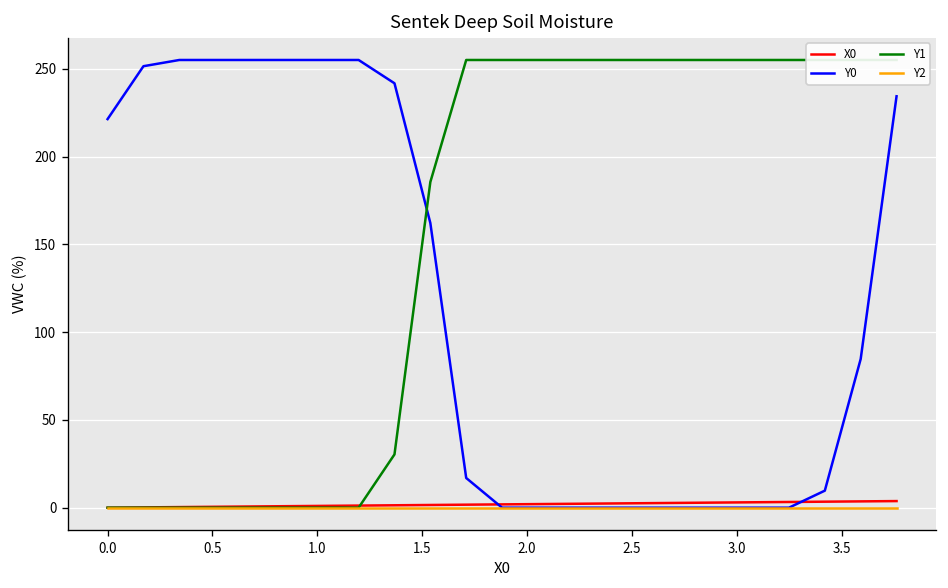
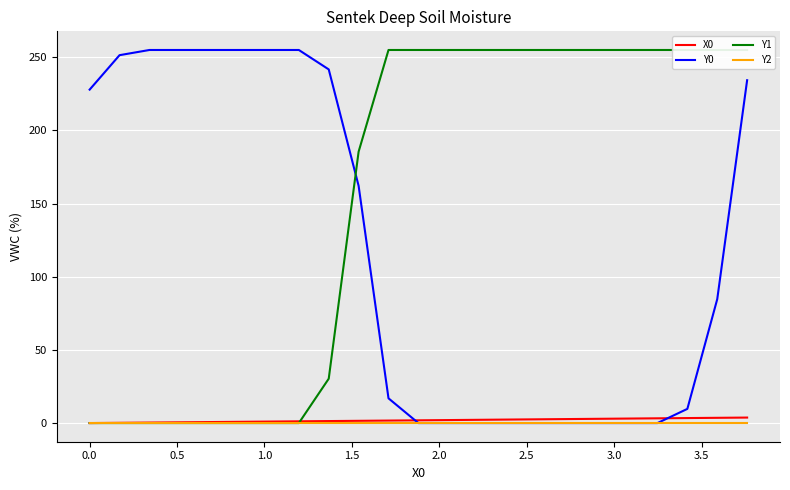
Y0, 0.0: 221 -> 228
